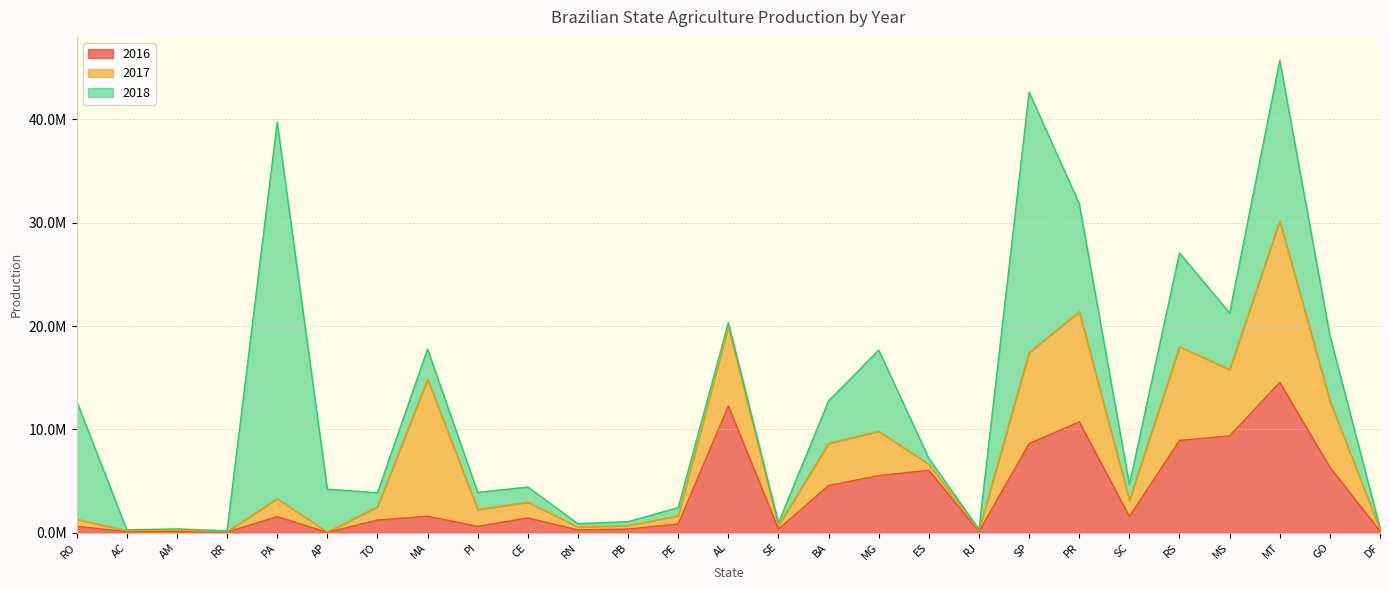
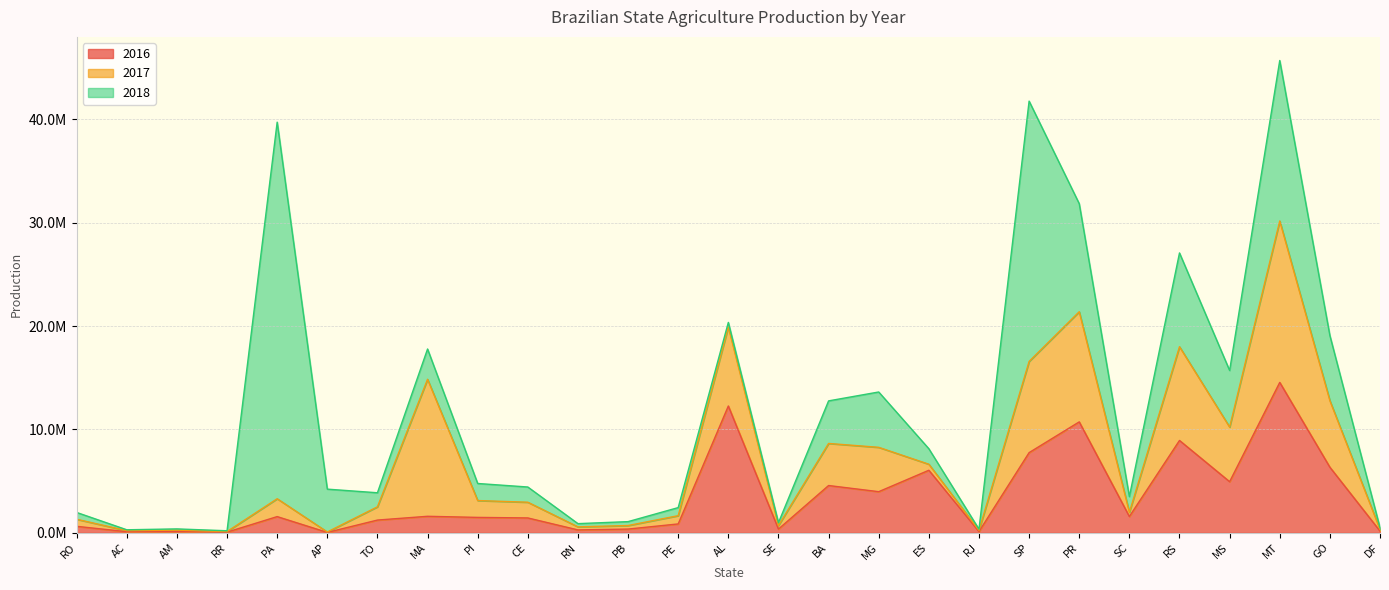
2018, RO: 11400000 -> 700000
2016, PI: 600000 -> 1500000
2016, MG: 5500000 -> 4000000
2018, MG: 7900000 -> 5400000
2018, ES: 600000 -> 1500000
2016, SP: 8600000 -> 7800000
2017, SC: 1600000 -> 400000
2016, MS: 9400000 -> 4900000
2017, MS: 6400000 -> 5300000
